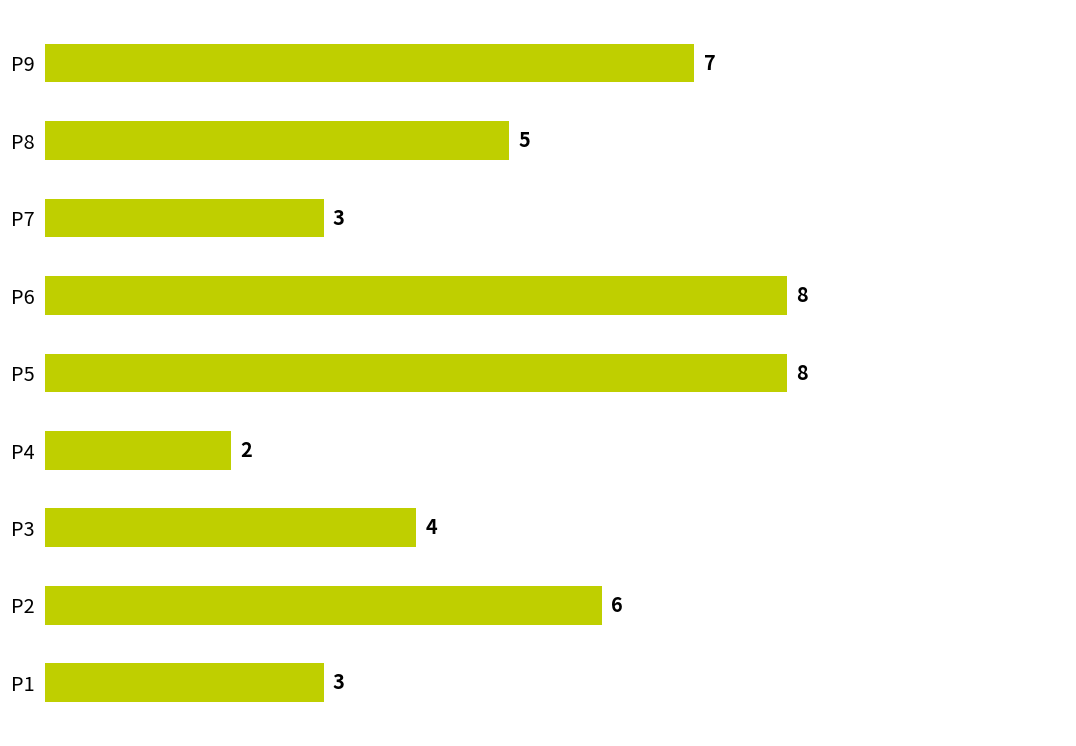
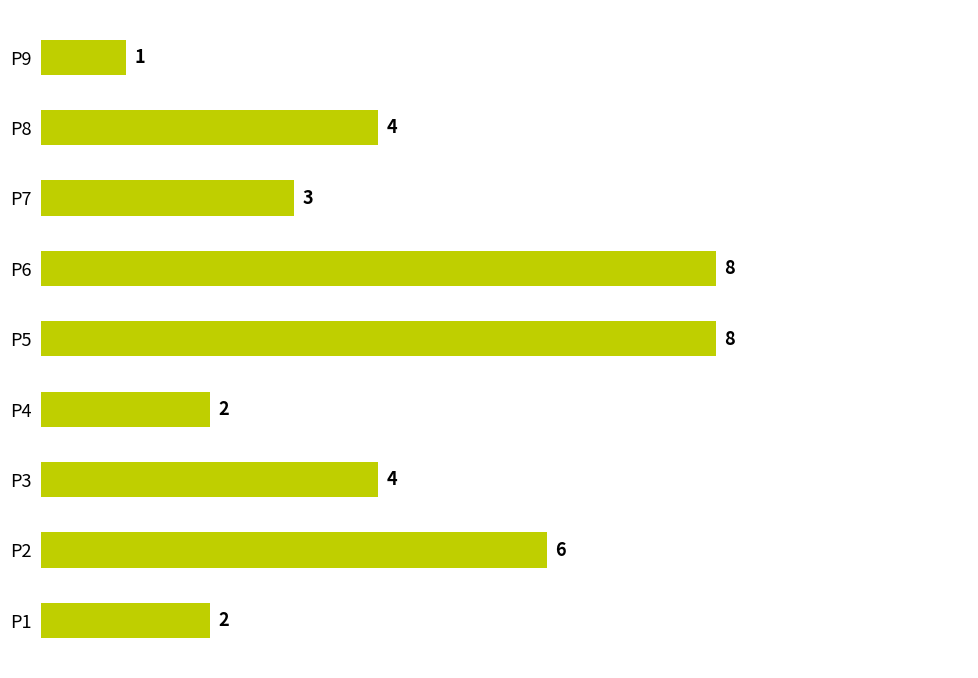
P9: 7 -> 1
P8: 5 -> 4
P1: 3 -> 2
